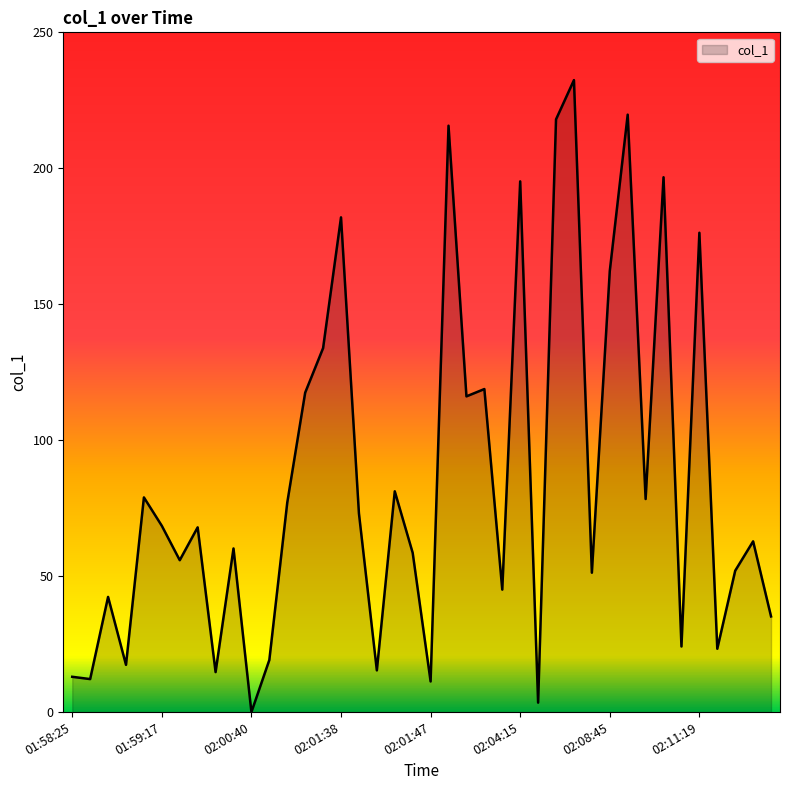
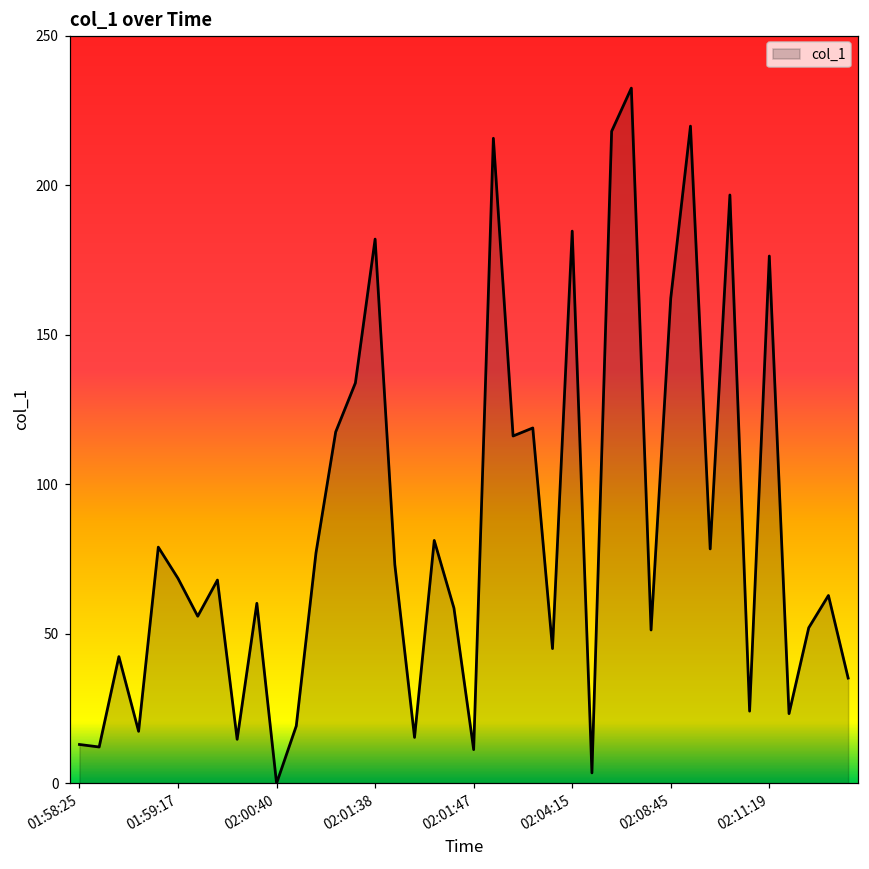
02:04:15: 195 -> 185
